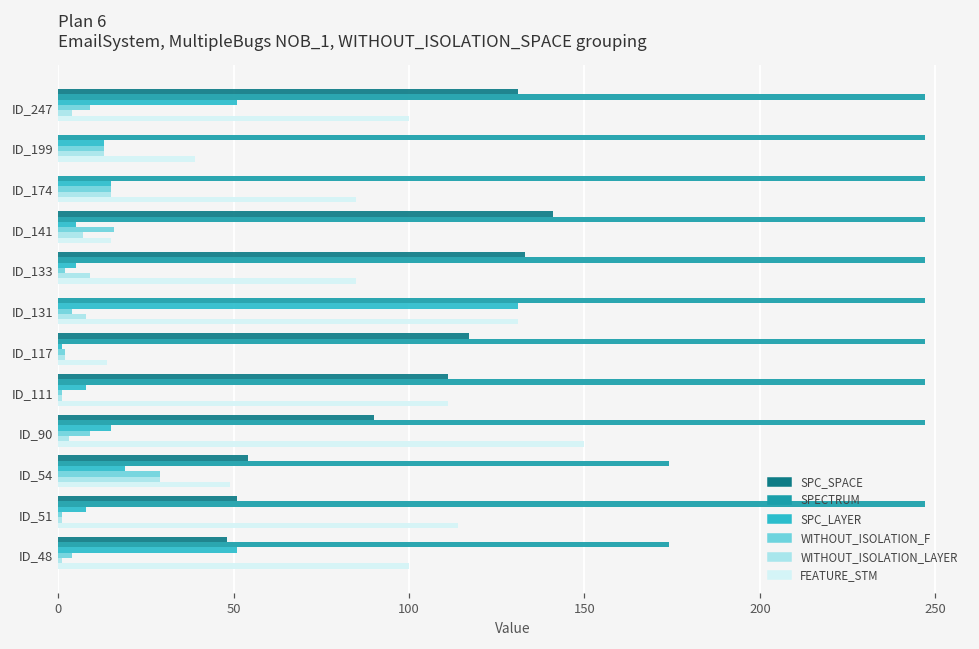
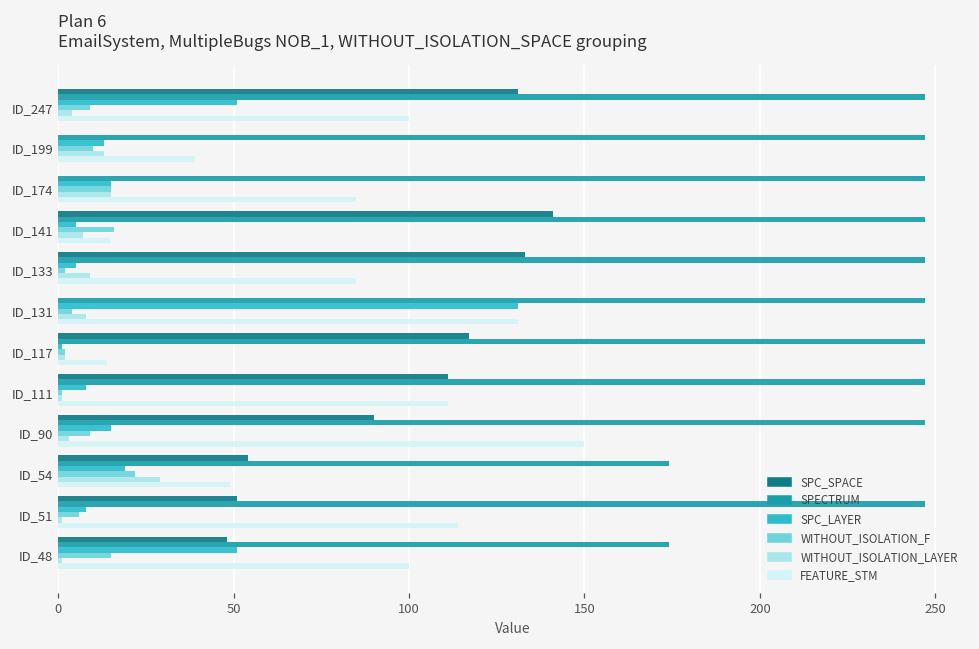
WITHOUT_ISOLATION_F, ID_199: 13 -> 10
WITHOUT_ISOLATION_F, ID_54: 29 -> 22
WITHOUT_ISOLATION_F, ID_51: 1 -> 6
WITHOUT_ISOLATION_F, ID_48: 4 -> 15
